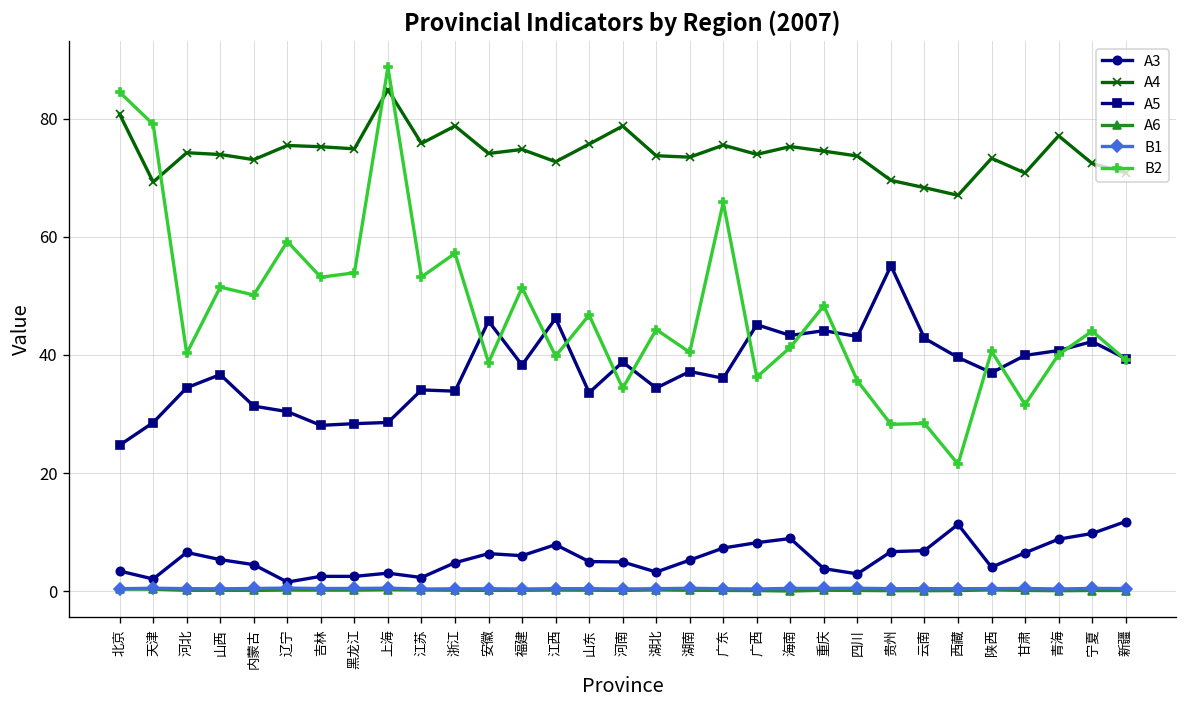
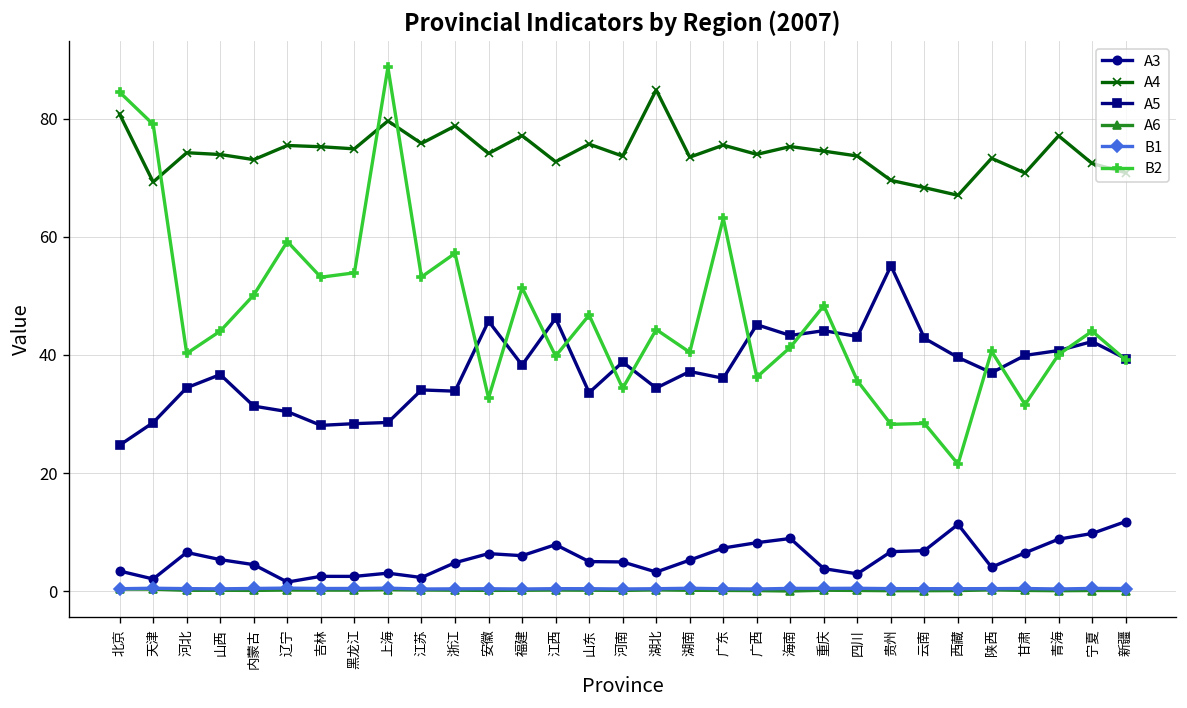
B2, 山西: 51 -> 44
A4, 上海: 85 -> 80
B2, 安徽: 39 -> 33
A4, 福建: 75 -> 77
A4, 河南: 79 -> 74
A4, 湖北: 74 -> 85
B2, 广东: 66 -> 63
